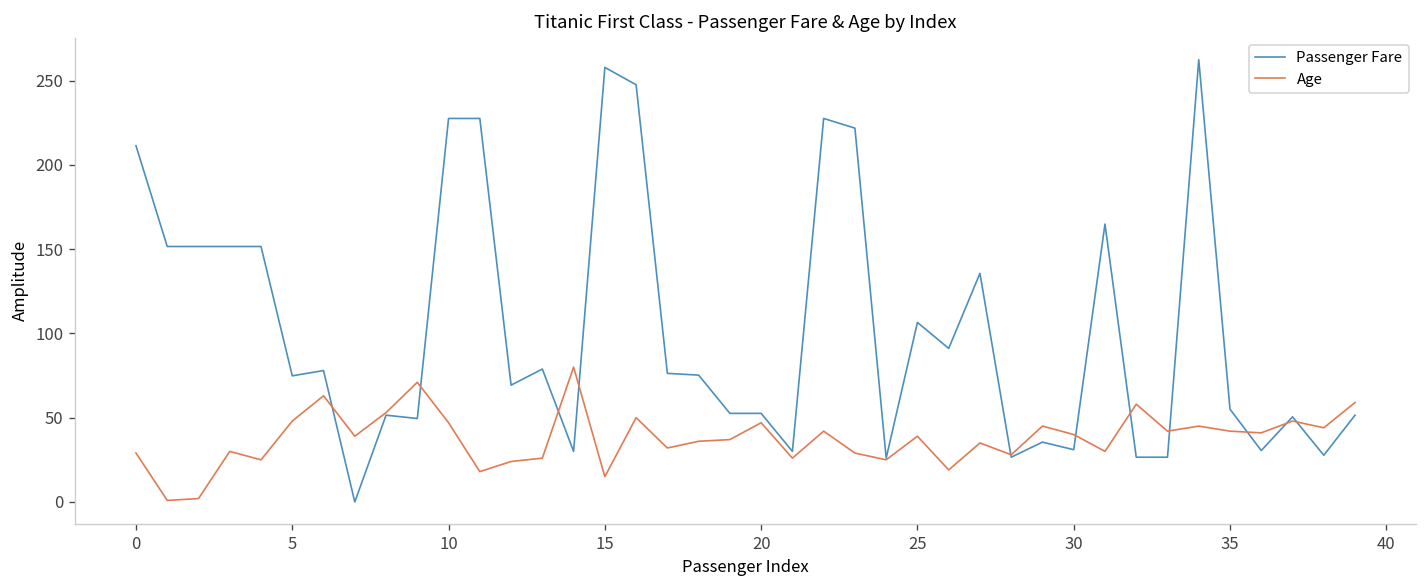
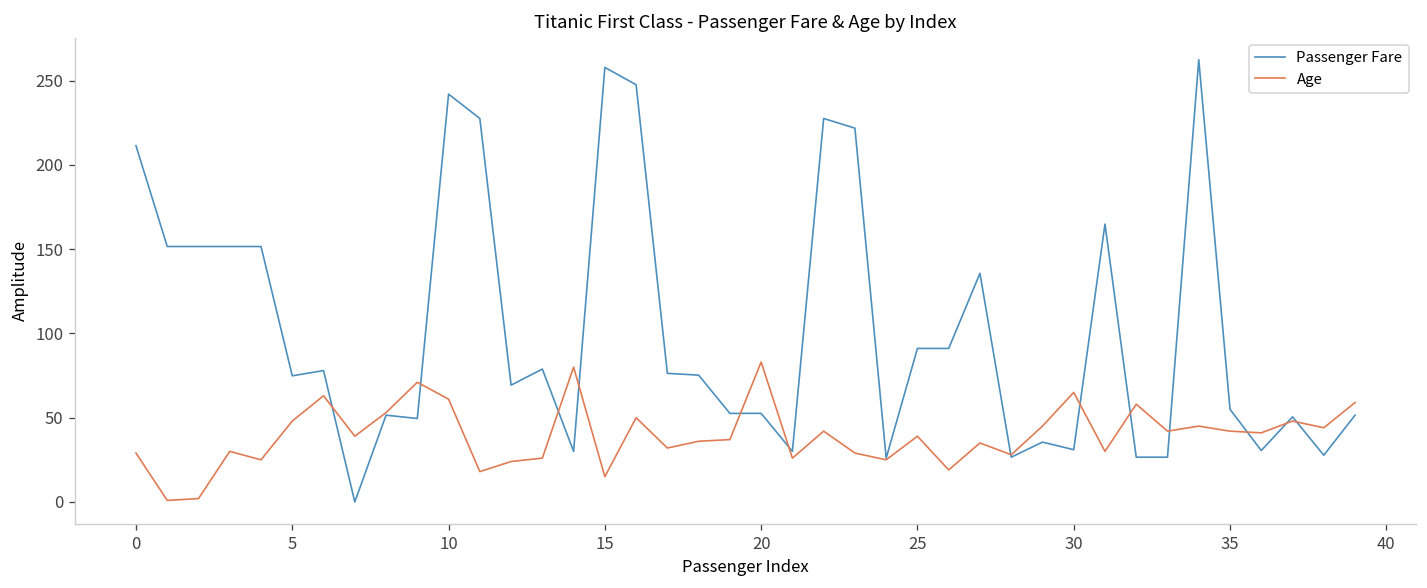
Passenger Fare, 10: 228 -> 242
Age, 10: 47 -> 61
Age, 20: 47 -> 83
Passenger Fare, 25: 107 -> 91
Age, 30: 40 -> 65
